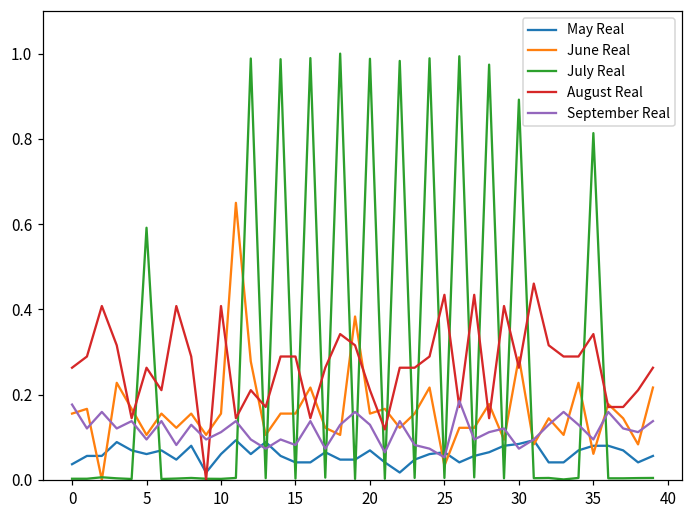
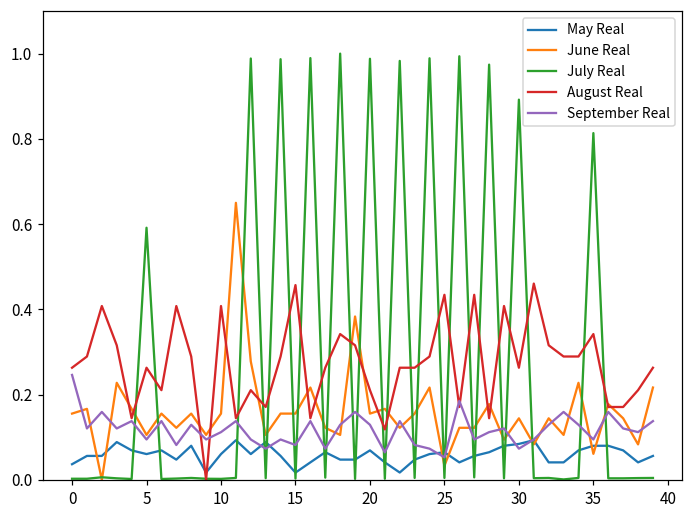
September Real, 0: 0.18 -> 0.25
May Real, 15: 0.04 -> 0.02
August Real, 15: 0.29 -> 0.46
June Real, 30: 0.29 -> 0.14
